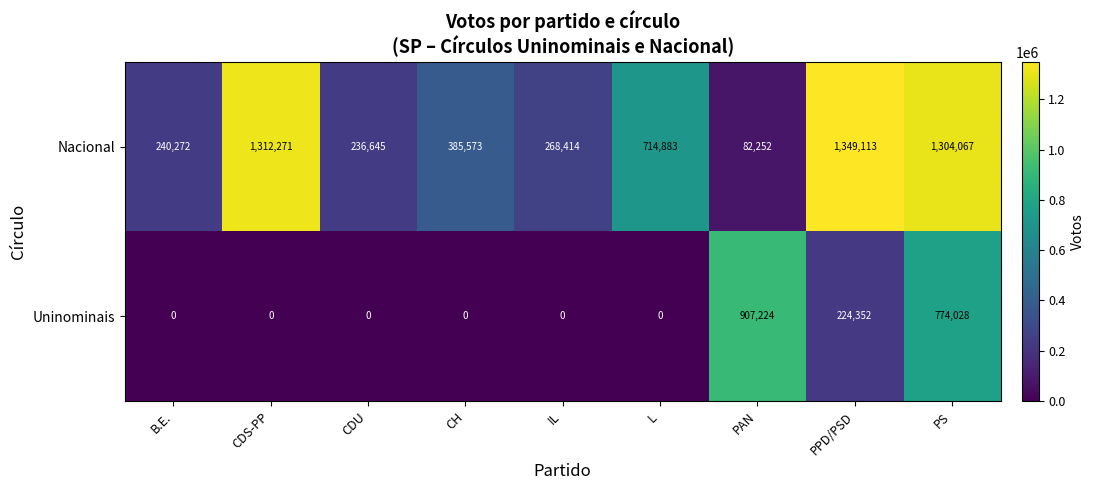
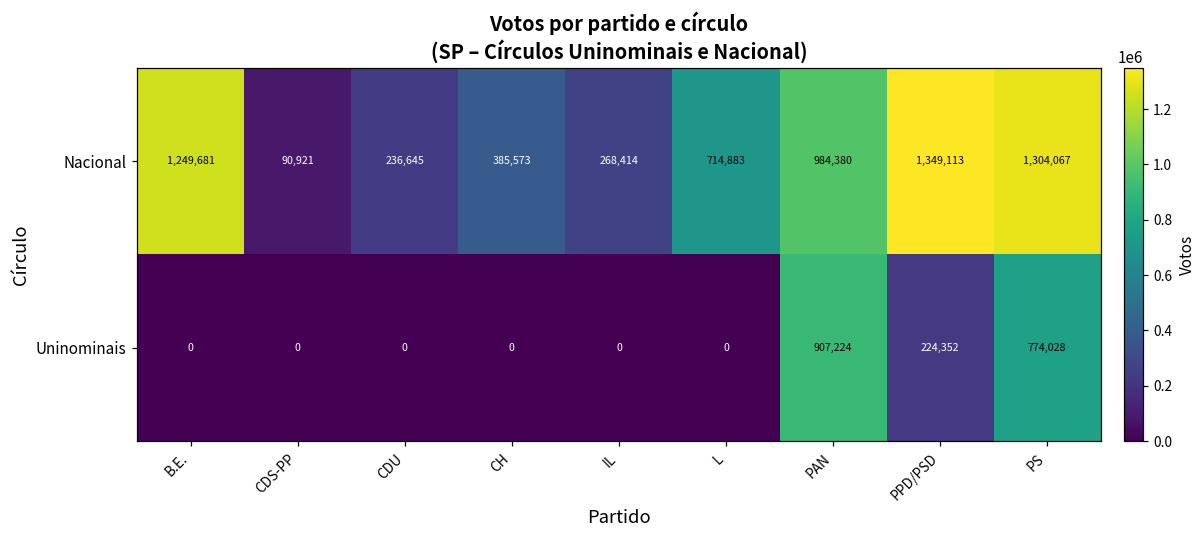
Nacional, B.E.: 240,272 -> 1,249,681
Nacional, CDS-PP: 1,312,271 -> 90,921
Nacional, PAN: 82,252 -> 984,380
